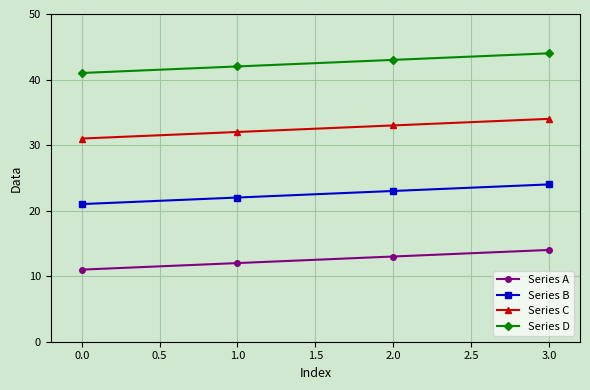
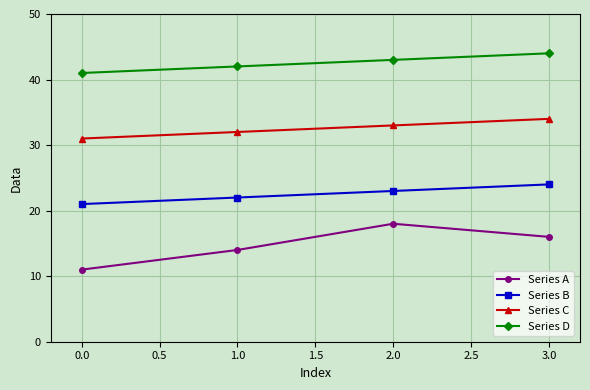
Series A, 1.0: 12 -> 14
Series A, 2.0: 13 -> 18
Series A, 3.0: 14 -> 16
